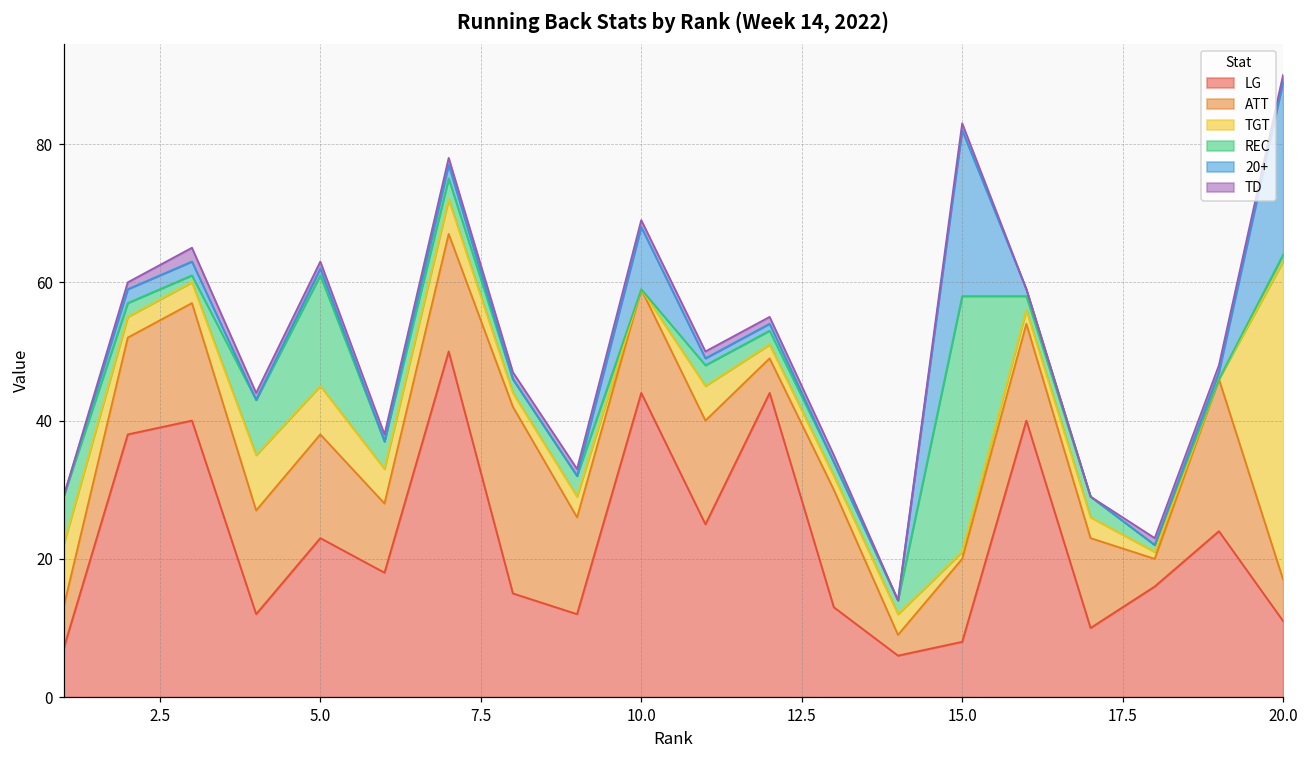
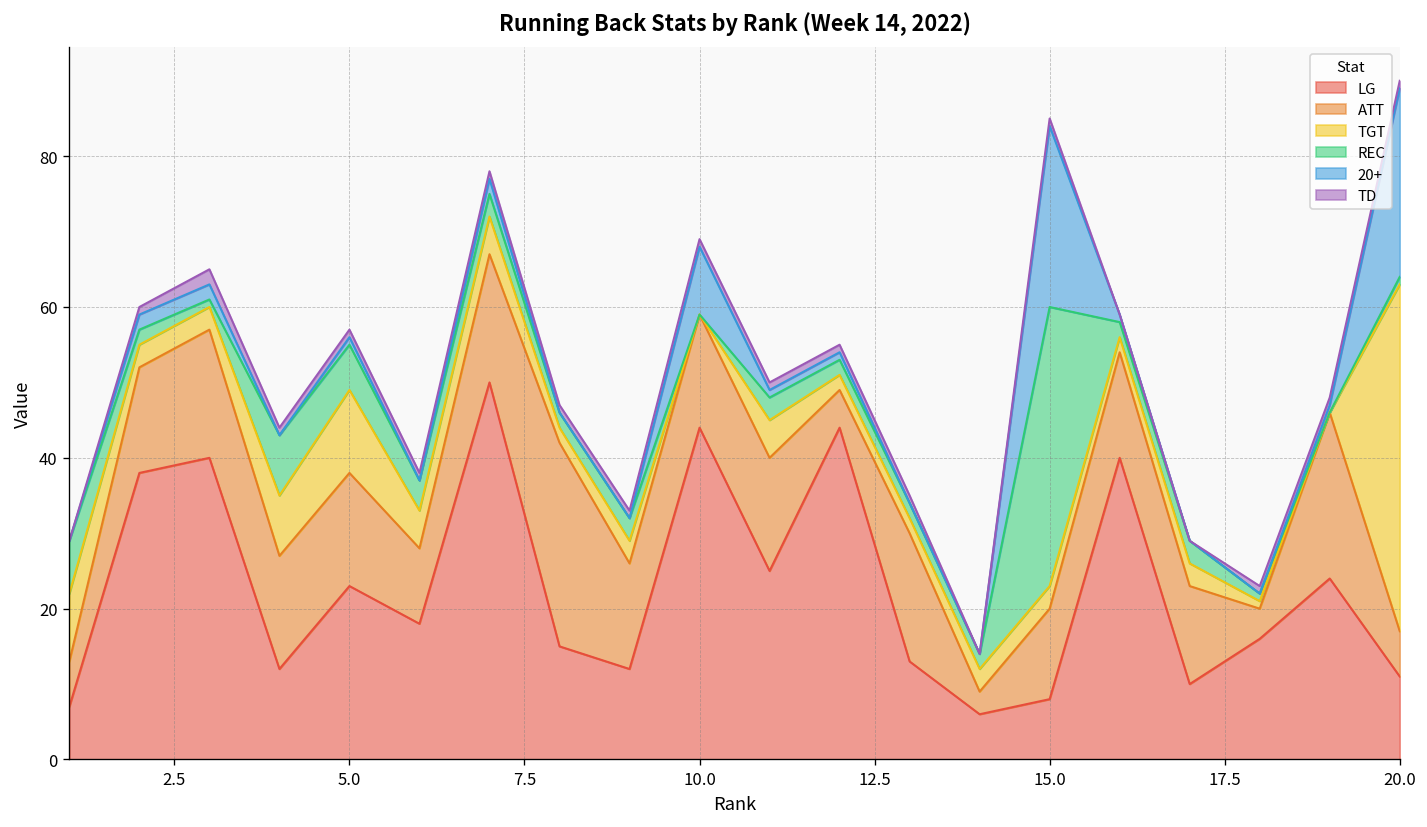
TGT, 5.0: 7 -> 11
REC, 5.0: 16 -> 6
TGT, 15.0: 1 -> 3
